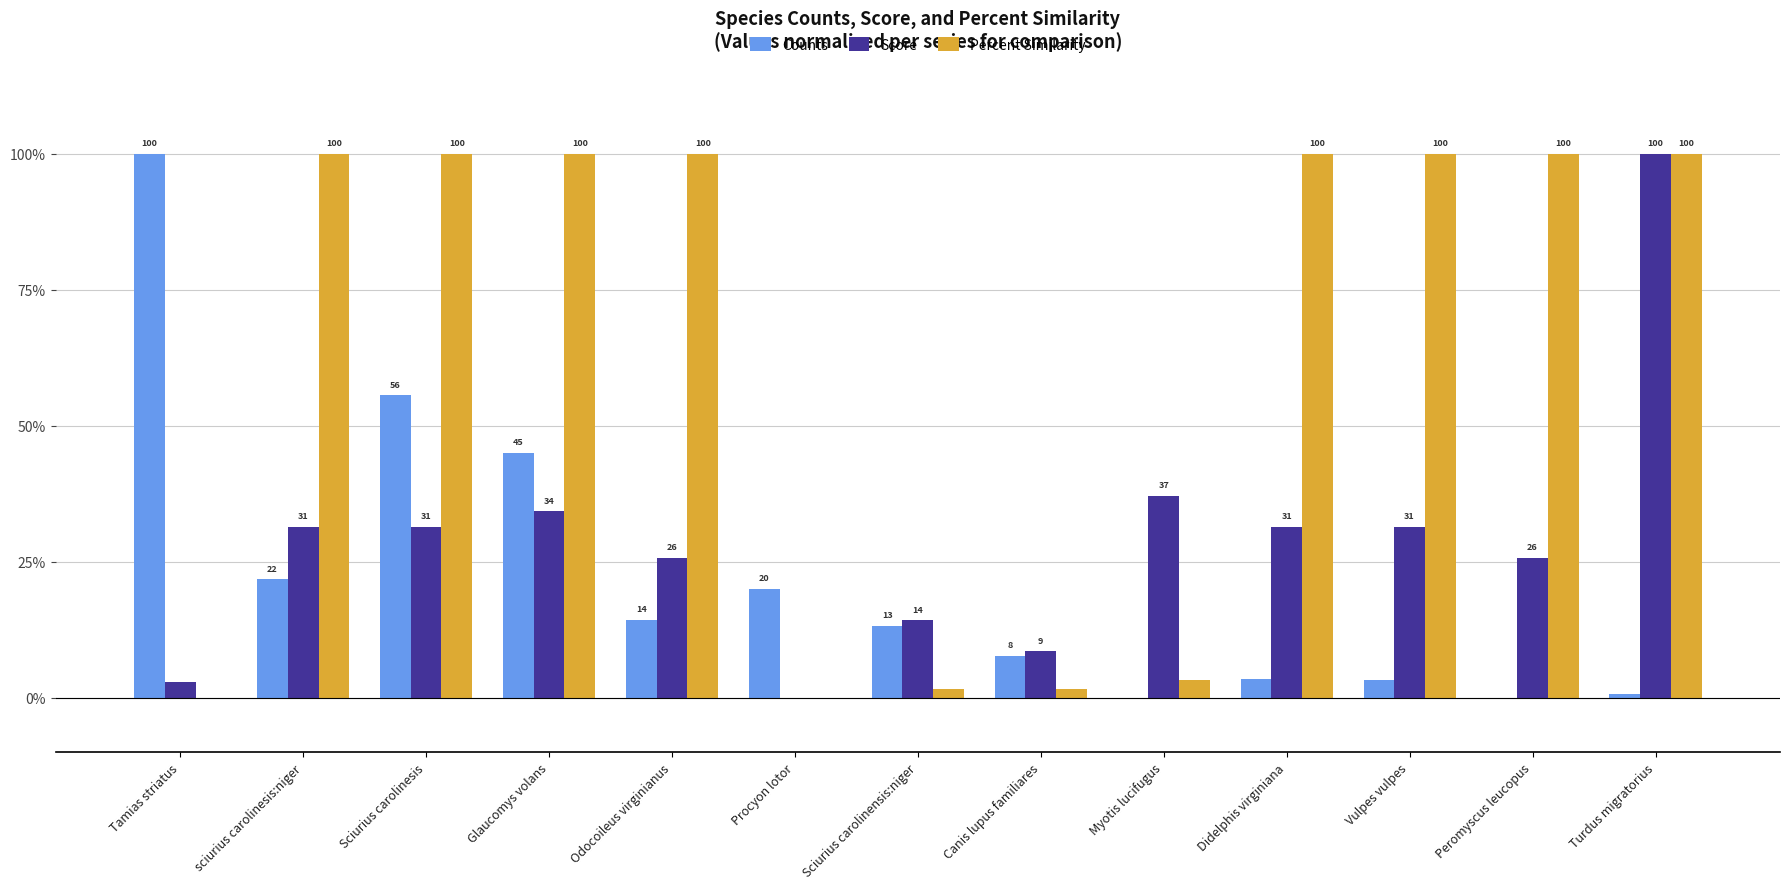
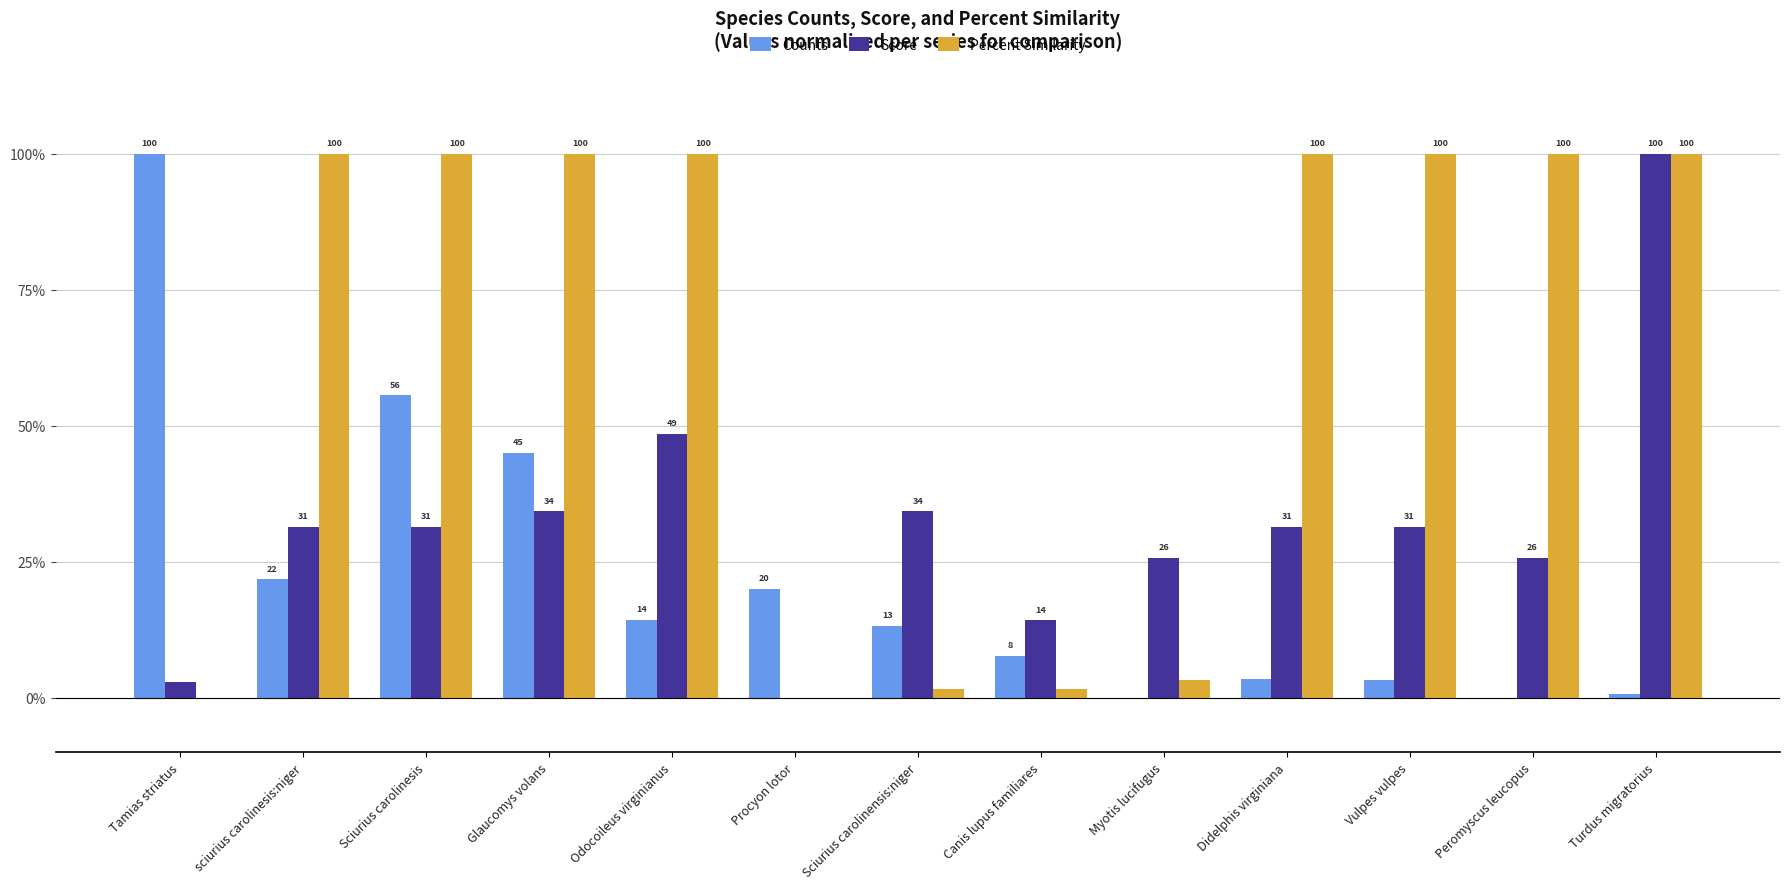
Score, Odocoileus virginianus: 26 -> 49
Score, Sciurius carolinensis:niger: 14 -> 34
Score, Canis lupus familiares: 9 -> 14
Score, Myotis lucifugus: 37 -> 26
